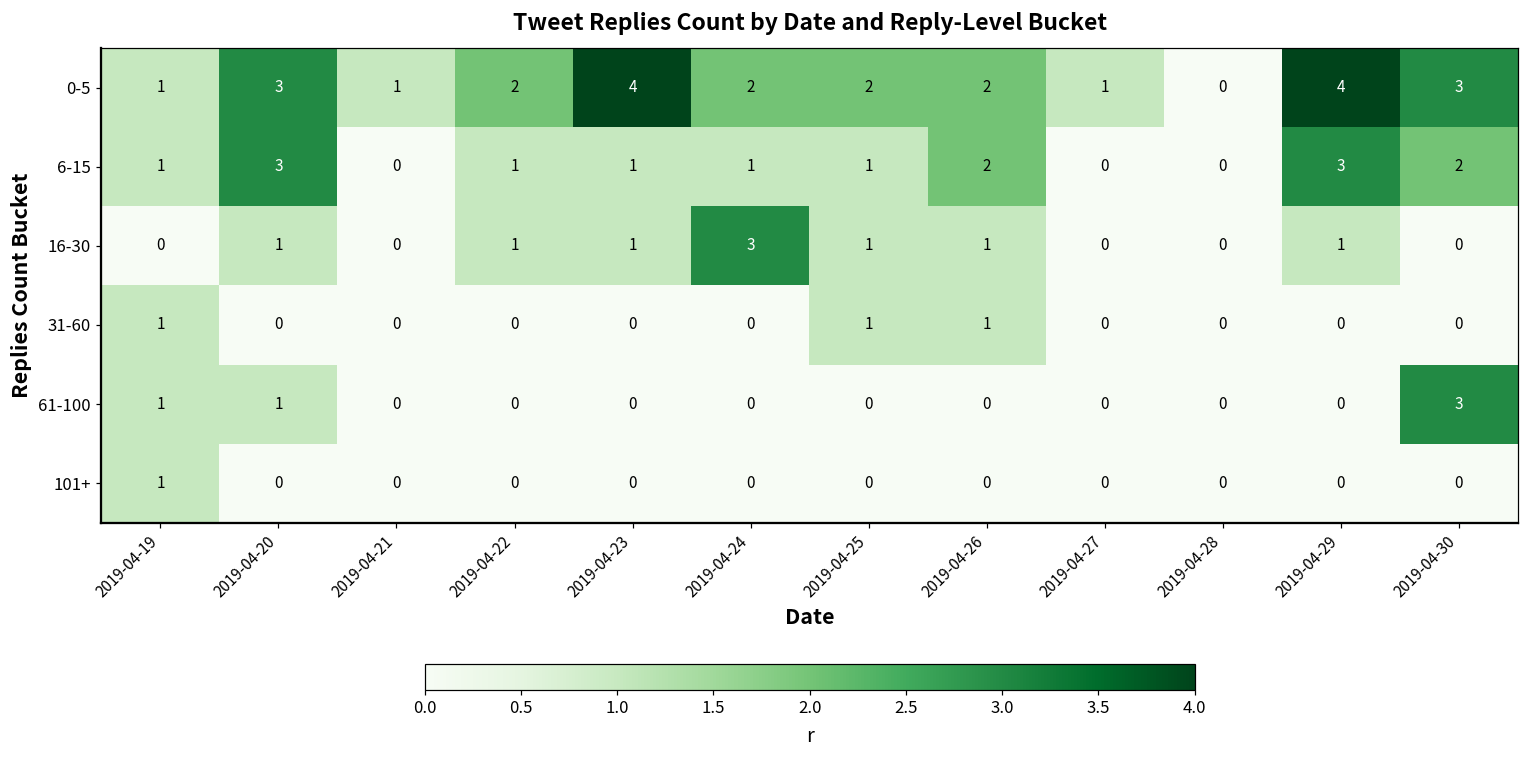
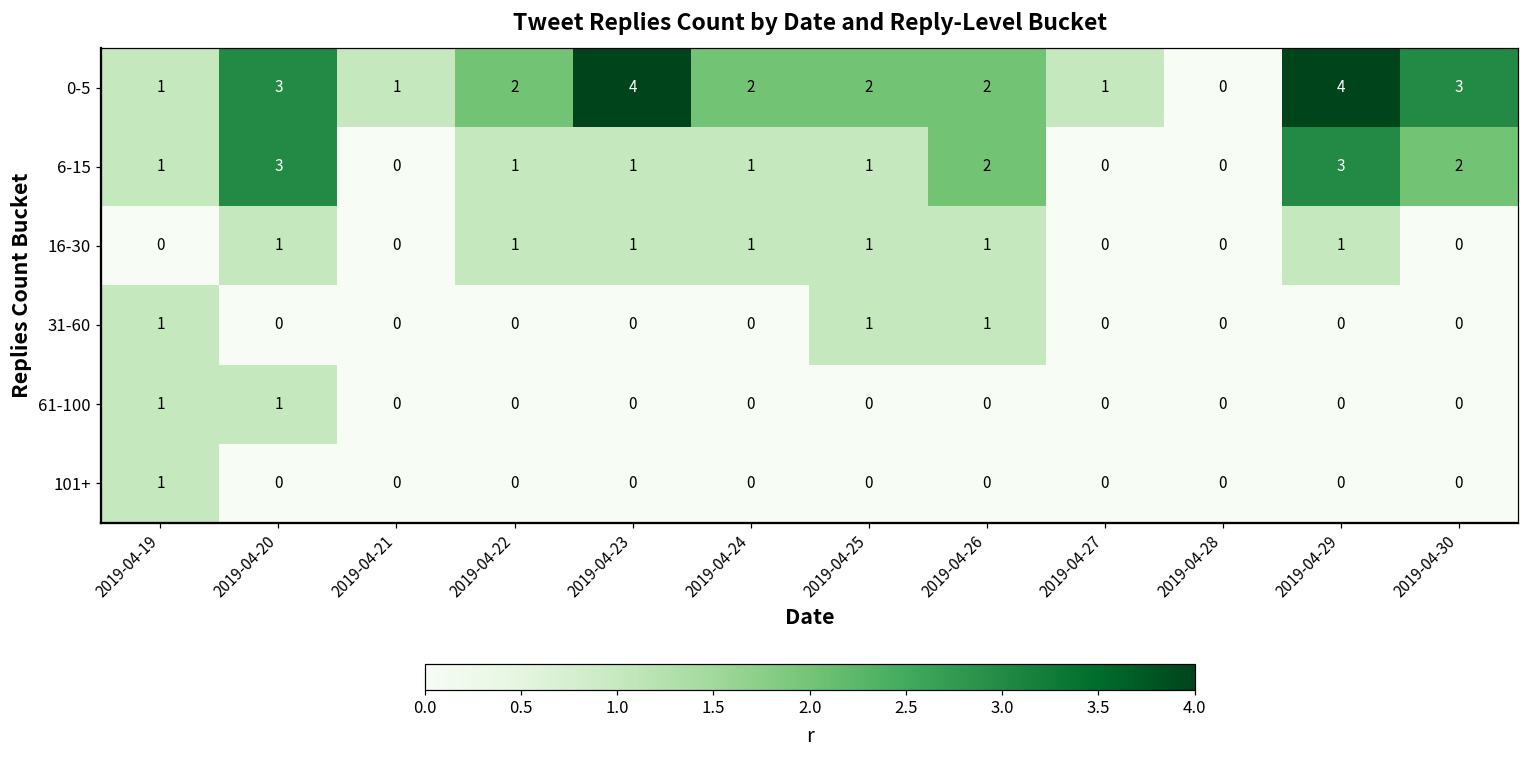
16-30, 2019-04-24: 3 -> 1
61-100, 2019-04-30: 3 -> 0
